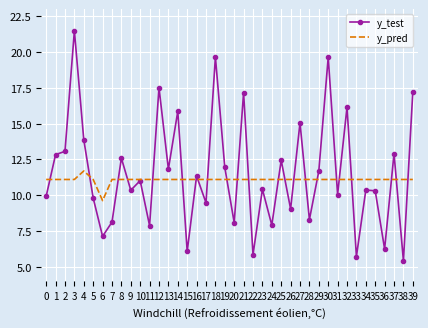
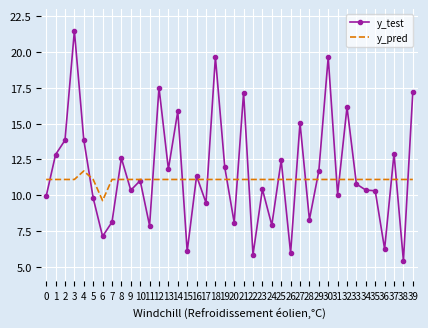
y_test, 2: 13.1 -> 13.8
y_test, 26: 9.0 -> 6.0
y_test, 33: 5.7 -> 10.8
